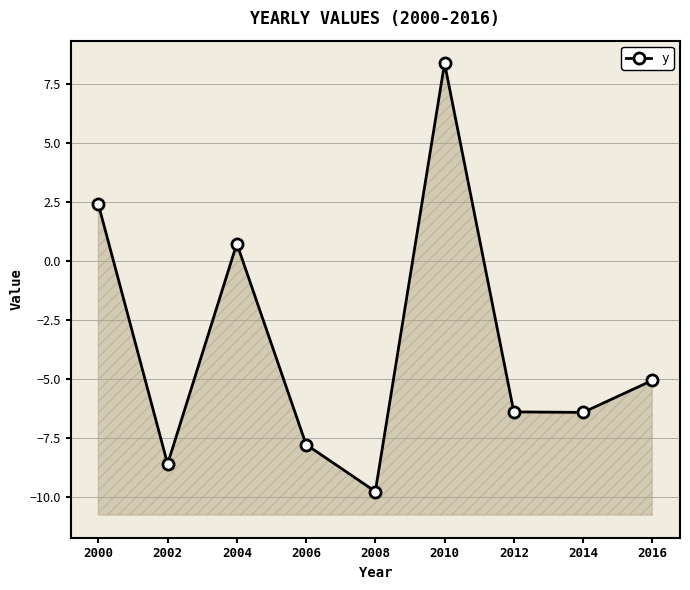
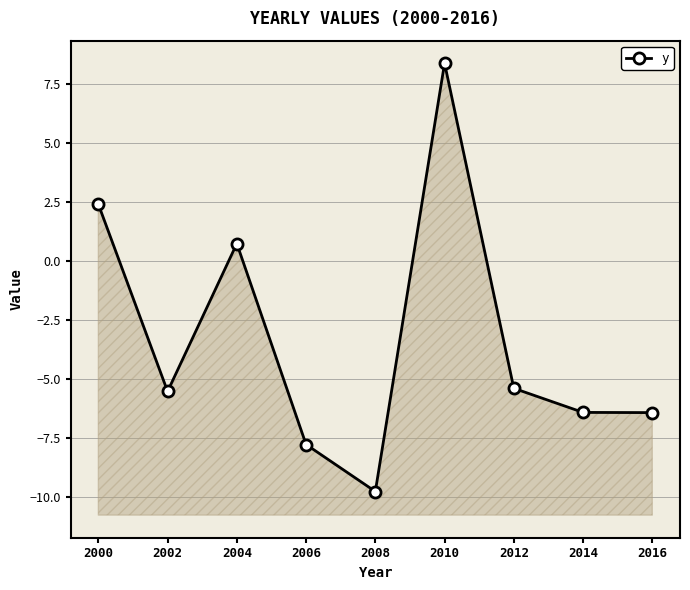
2002: -8.6 -> -5.5
2012: -6.4 -> -5.4
2016: -5.1 -> -6.4
